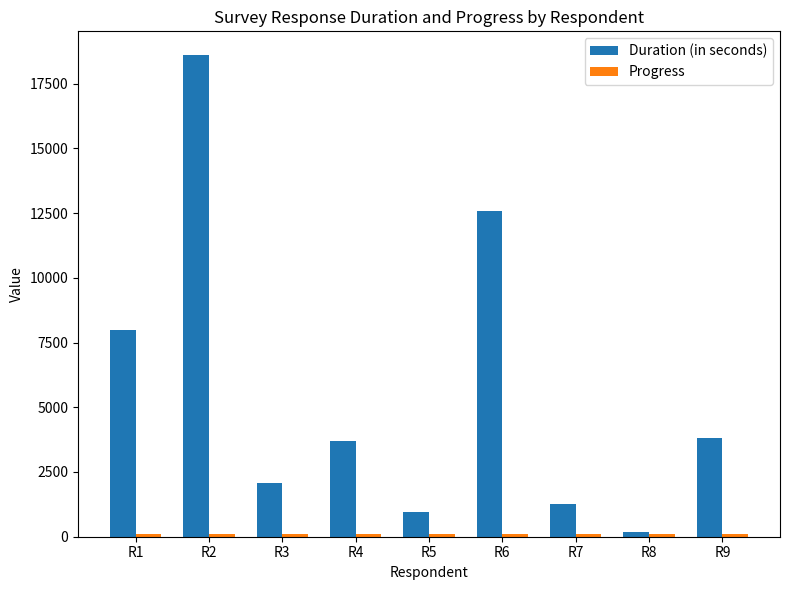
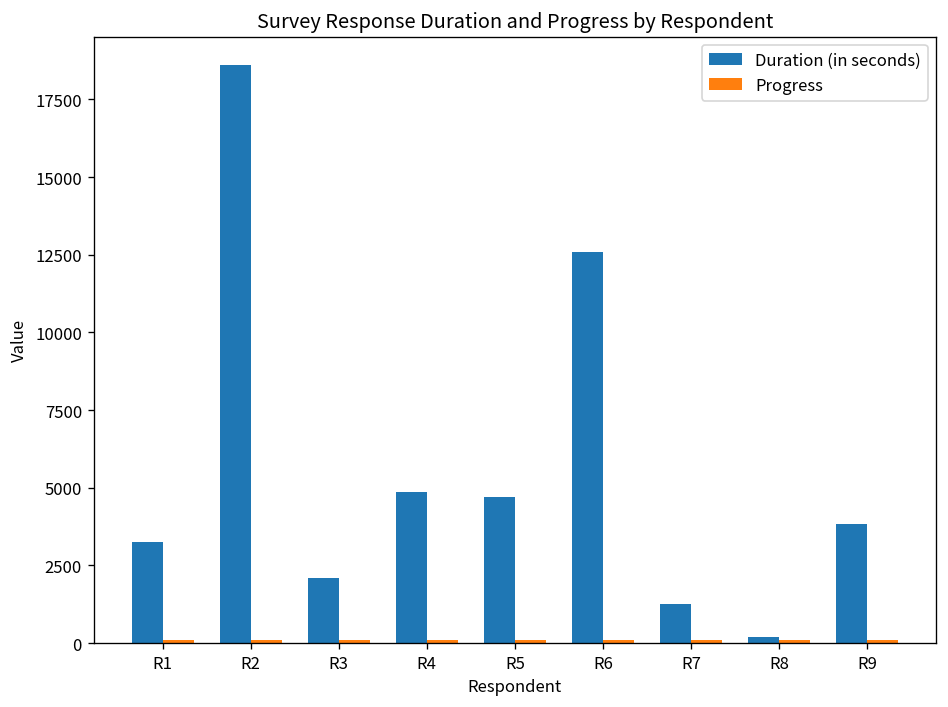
Duration (in seconds), R1: 8000 -> 3200
Duration (in seconds), R4: 3700 -> 4900
Duration (in seconds), R5: 900 -> 4700
